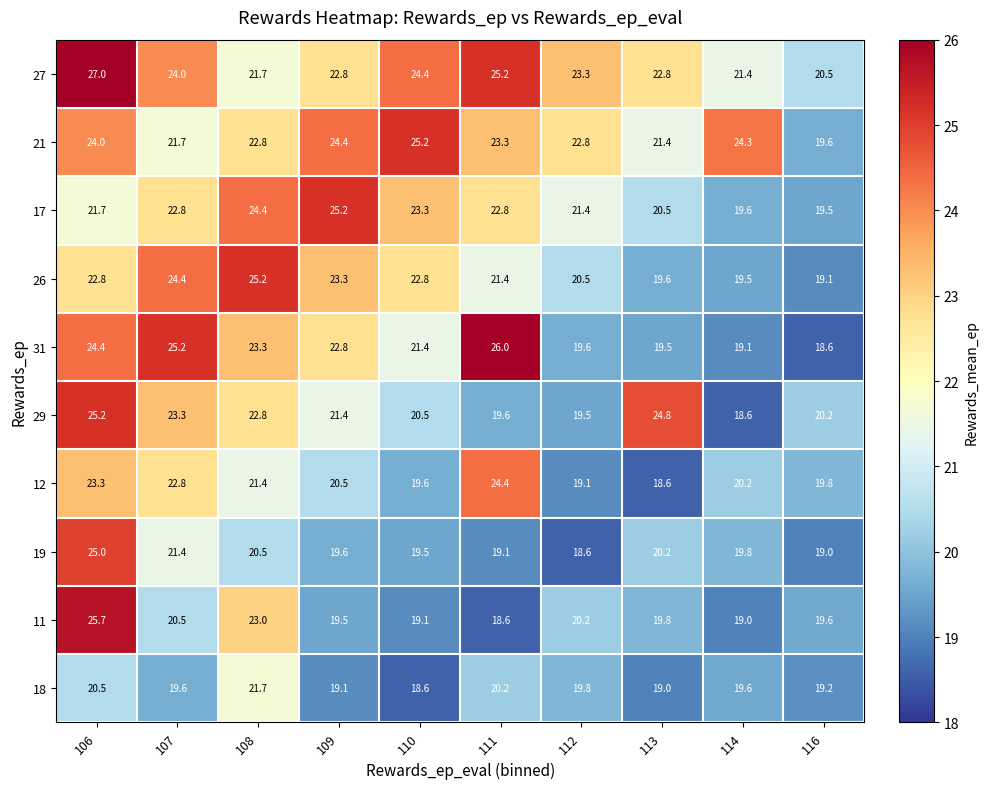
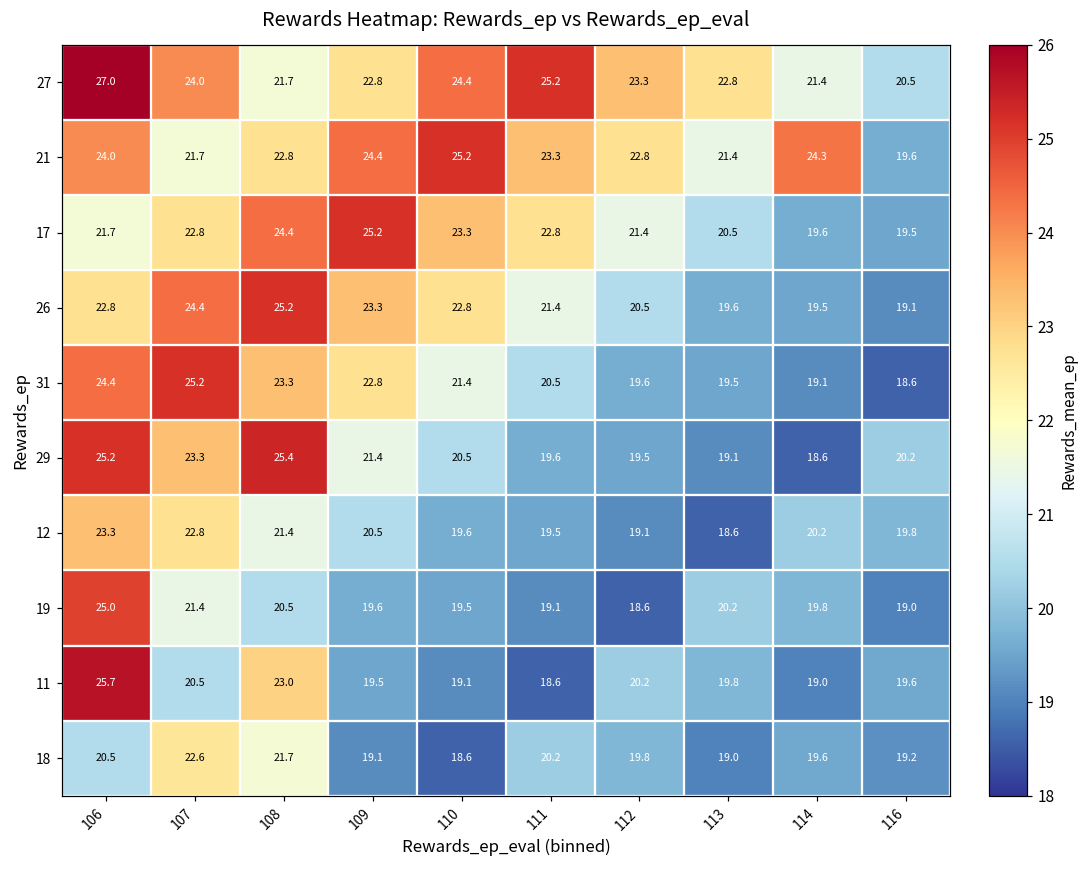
31, 111: 26.0 -> 20.5
29, 108: 22.8 -> 25.4
29, 113: 24.8 -> 19.1
12, 111: 24.4 -> 19.5
18, 107: 19.6 -> 22.6
